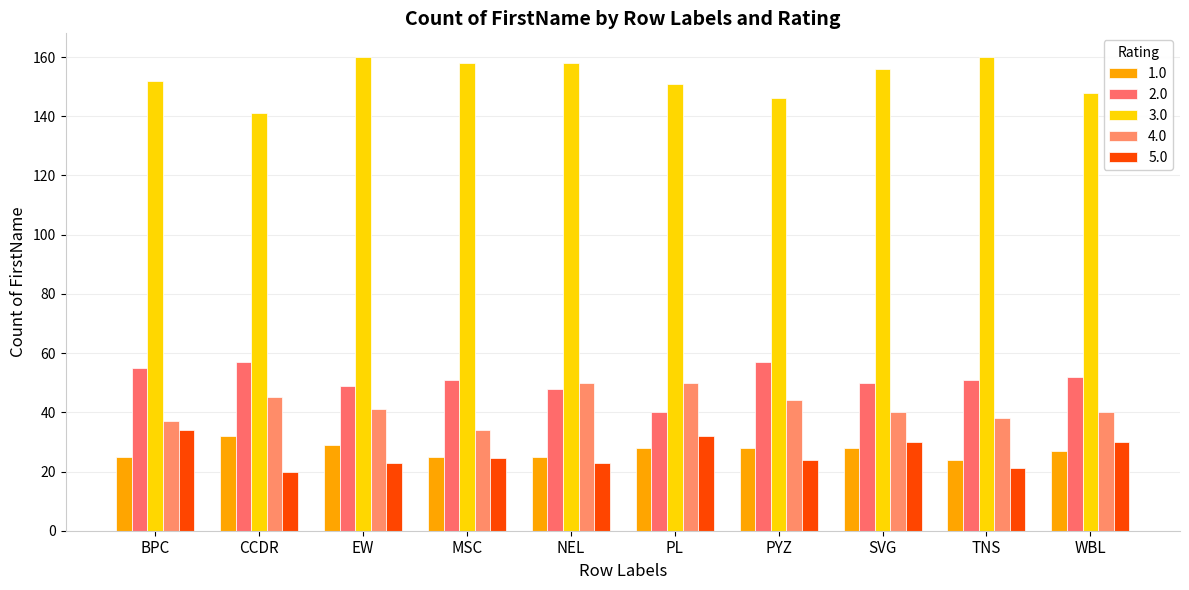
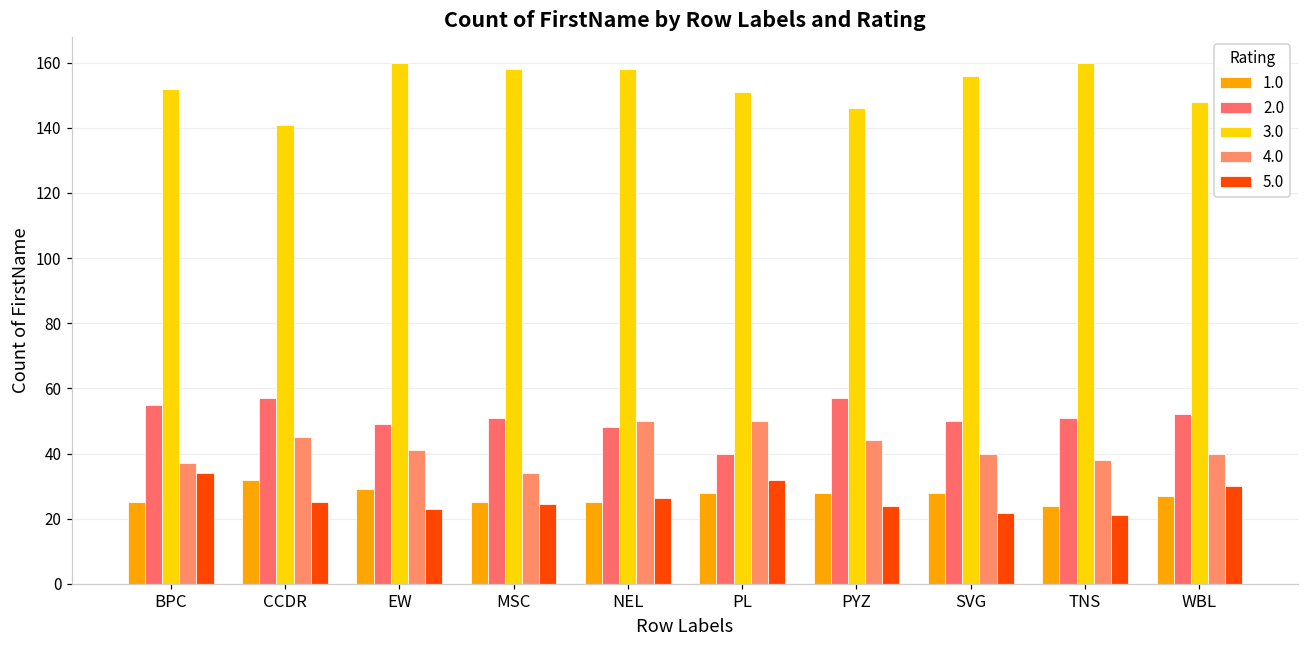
5.0, CCDR: 20 -> 25
5.0, NEL: 23 -> 26
5.0, SVG: 30 -> 22
